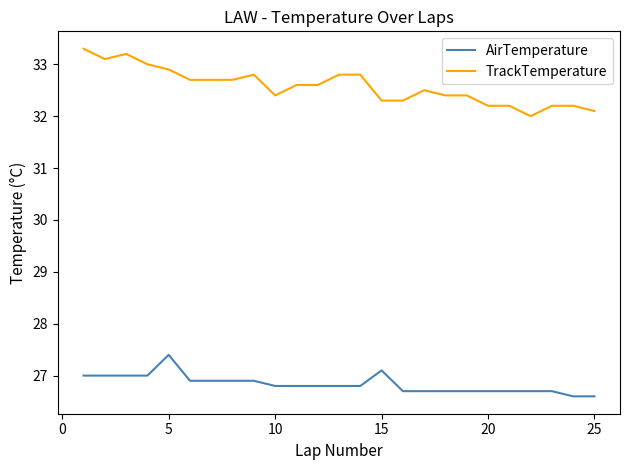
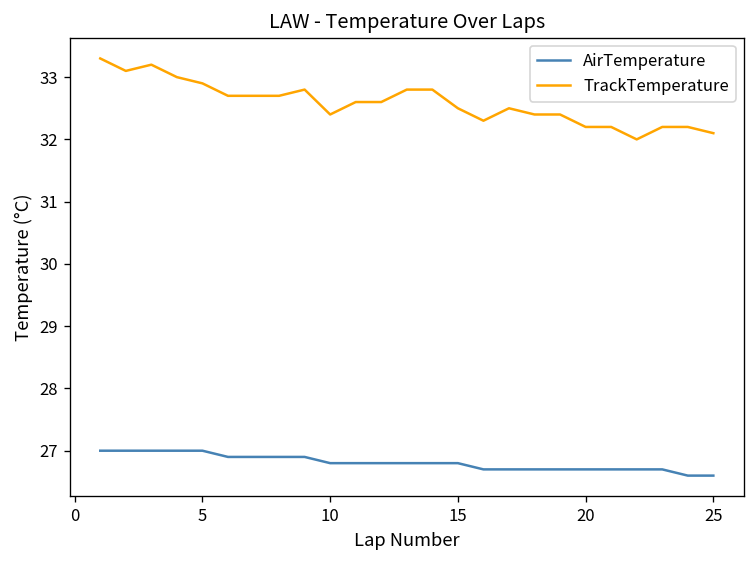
AirTemperature, 5: 27.4 -> 27.0
AirTemperature, 15: 27.1 -> 26.8
TrackTemperature, 15: 32.3 -> 32.5
